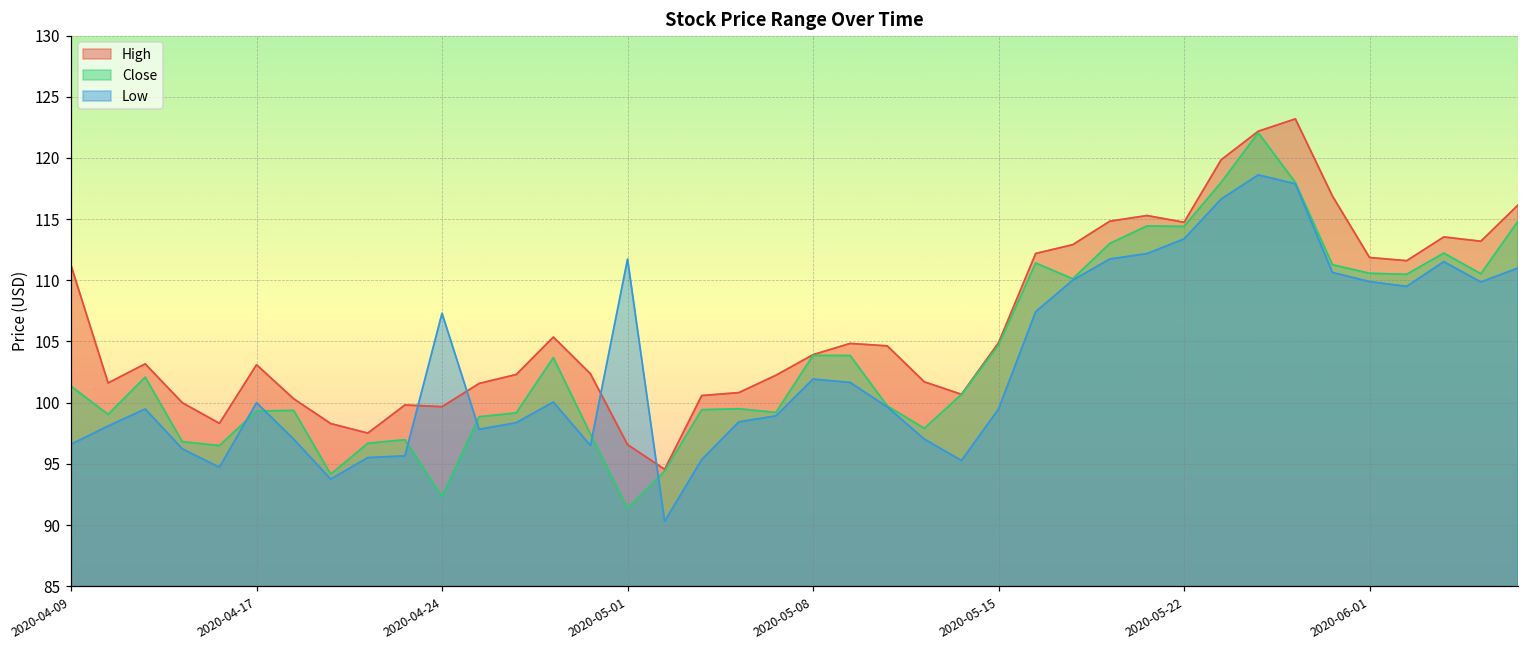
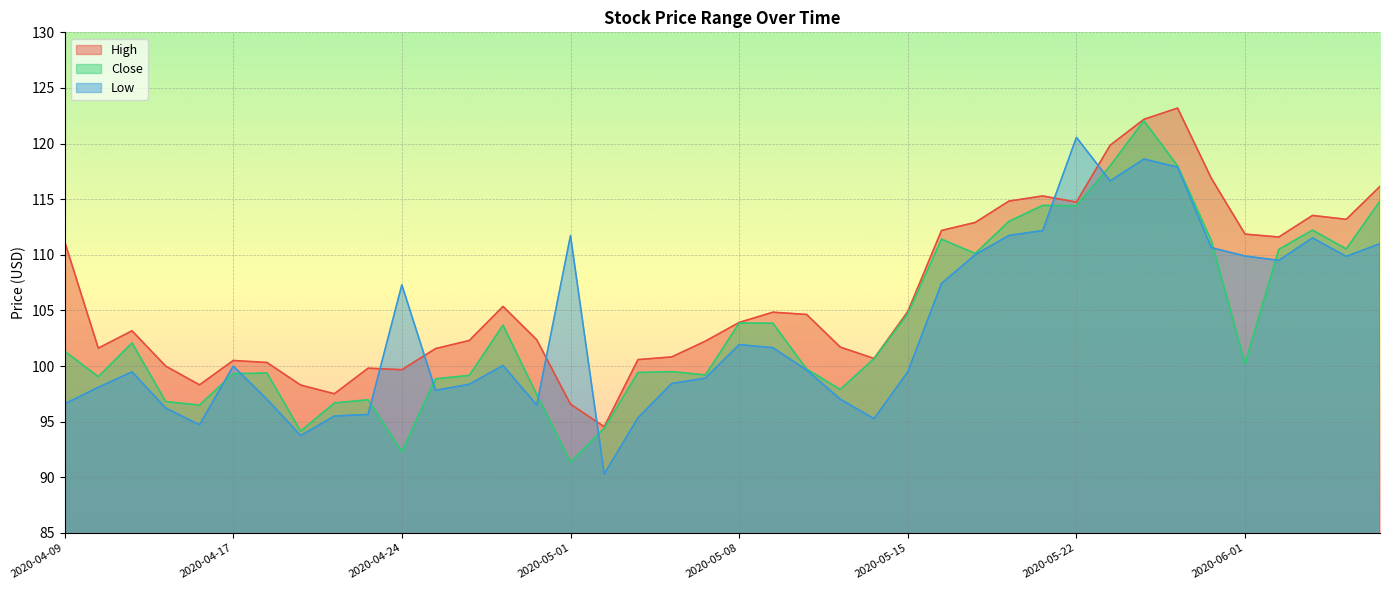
High, 2020-04-17: 103.1 -> 100.5
Low, 2020-05-22: 113.4 -> 120.6
Close, 2020-06-01: 110.6 -> 100.2
